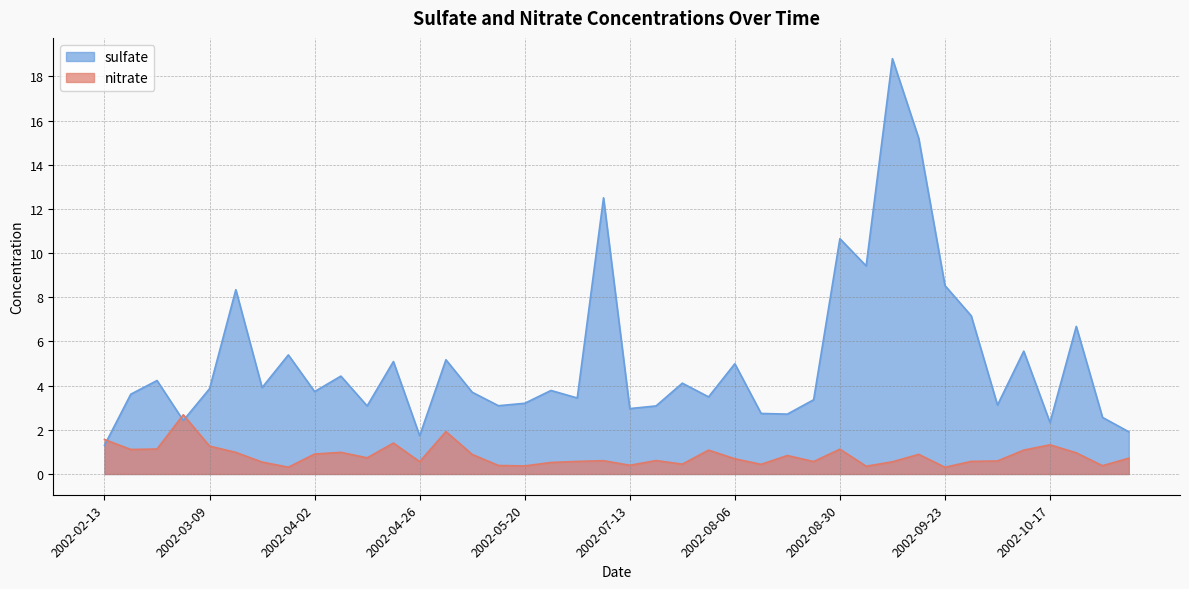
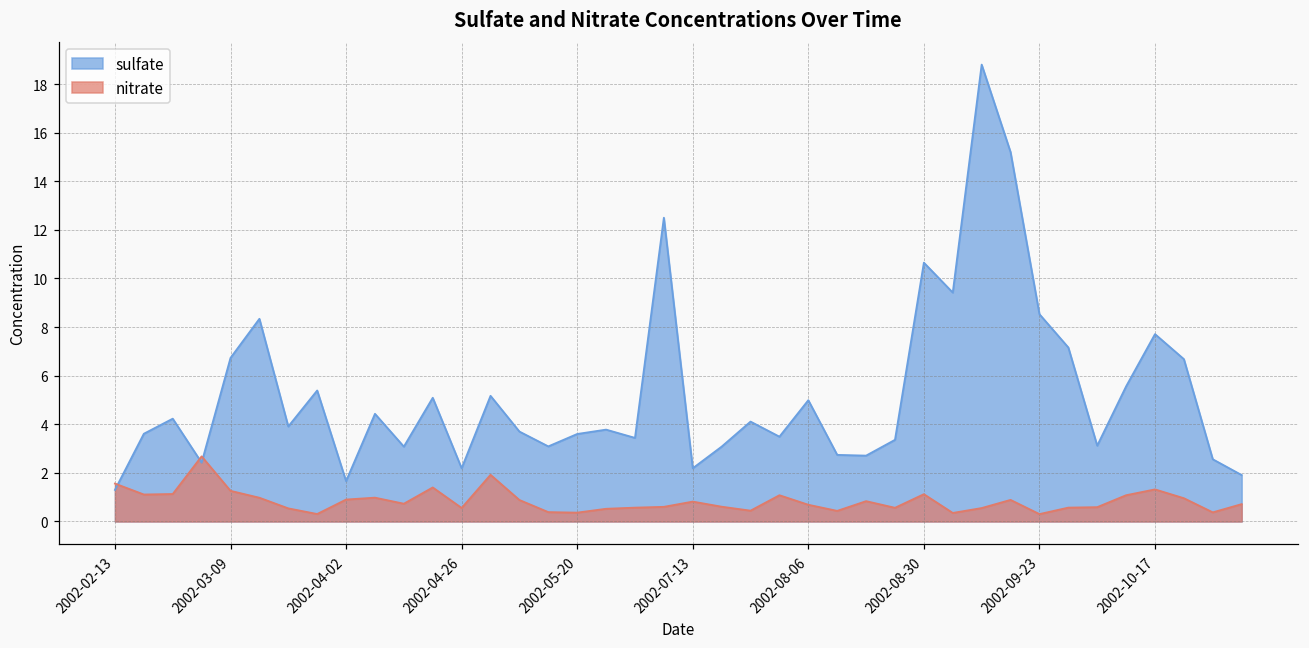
sulfate, 2002-03-09: 3.9 -> 6.7
sulfate, 2002-04-02: 3.7 -> 1.7
sulfate, 2002-04-26: 1.7 -> 2.2
sulfate, 2002-05-20: 3.2 -> 3.6
sulfate, 2002-07-13: 3.0 -> 2.2
nitrate, 2002-07-13: 0.4 -> 0.8
sulfate, 2002-10-17: 2.3 -> 7.7
